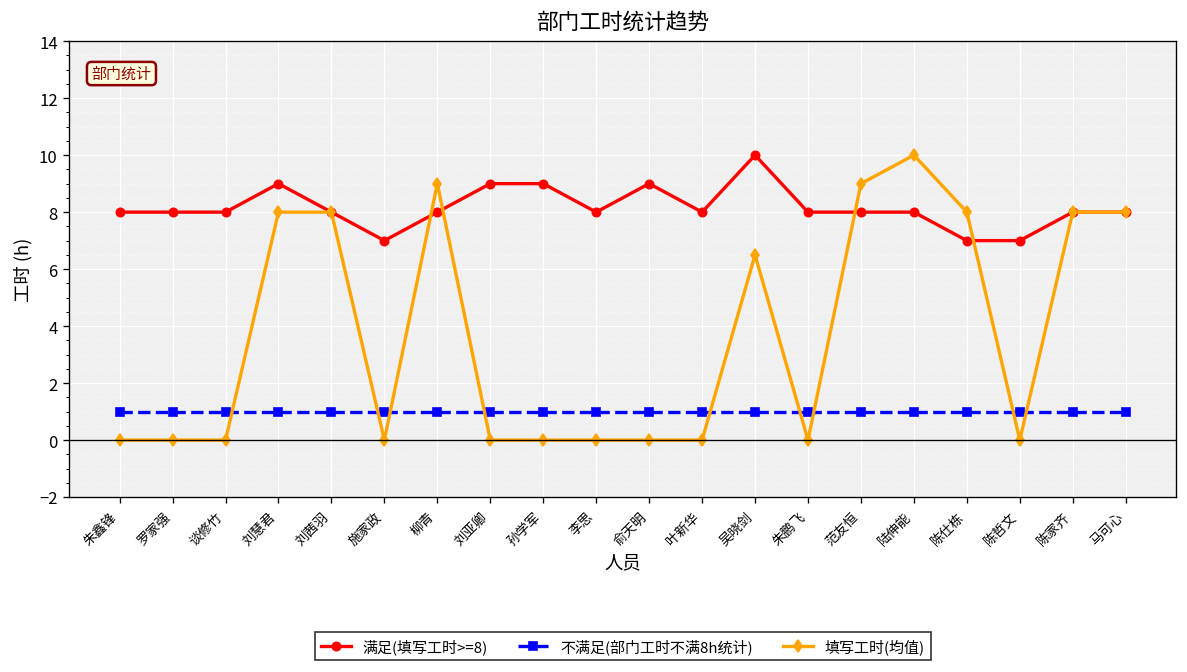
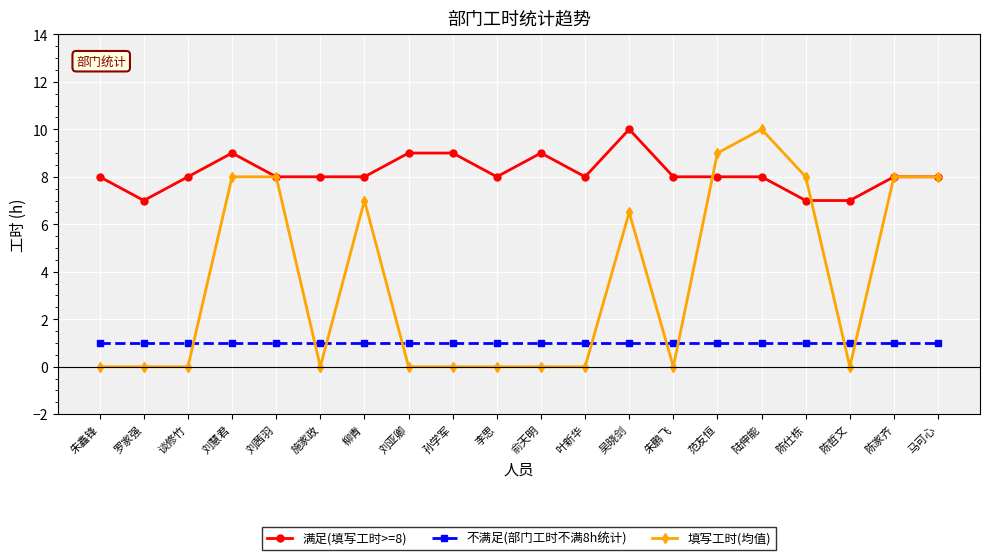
满足(填写工时>=8), 罗家强: 8 -> 7
满足(填写工时>=8), 施家政: 7 -> 8
填写工时(均值), 柳青: 9 -> 7
